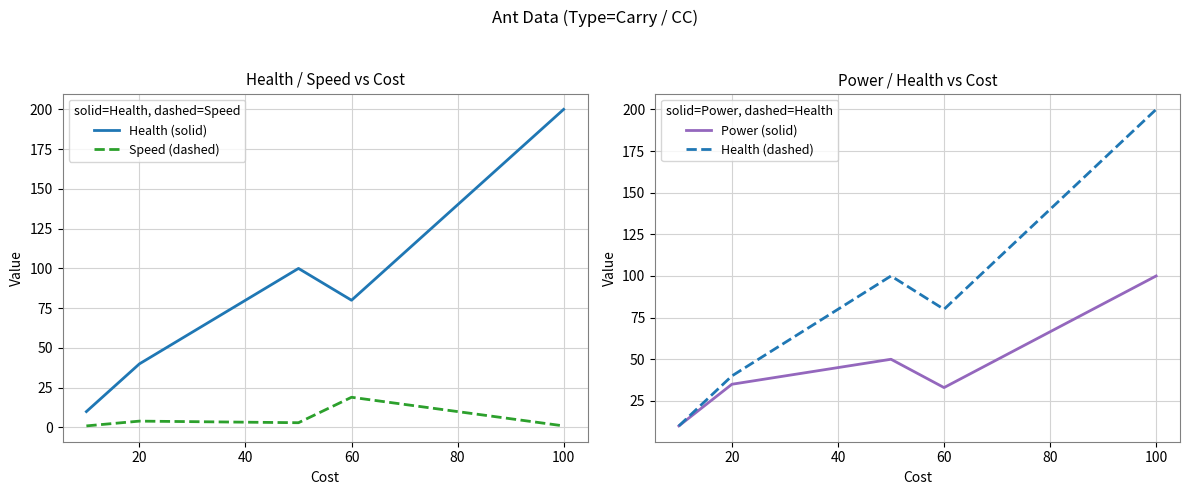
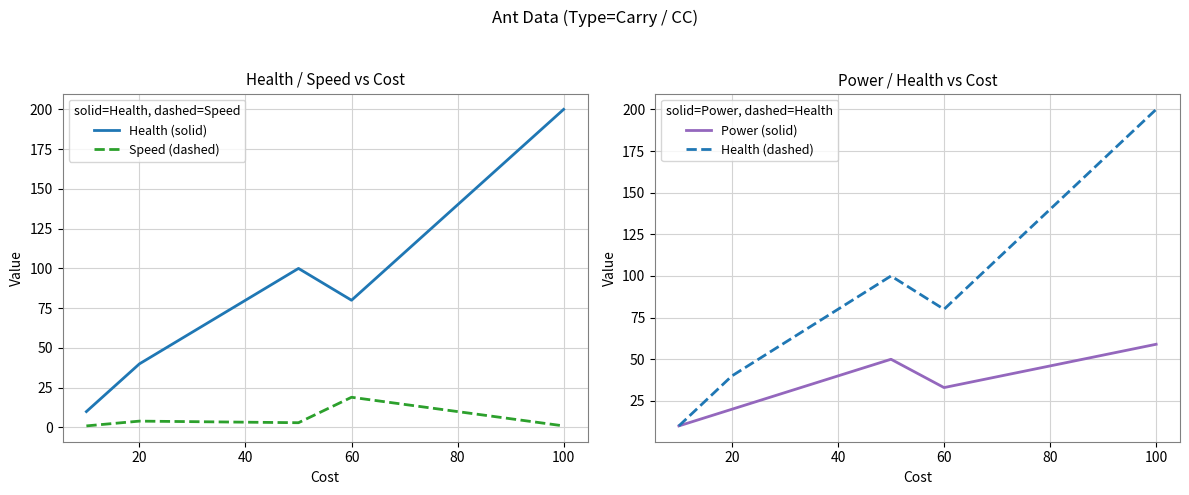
Power / Health vs Cost, Power (solid), 20: 35 -> 20
Power / Health vs Cost, Power (solid), 100: 100 -> 59
